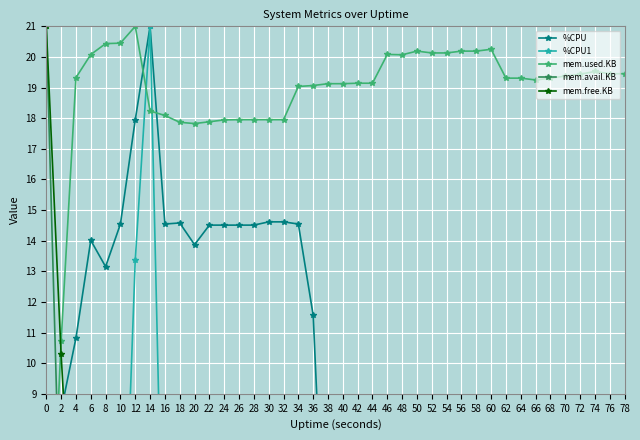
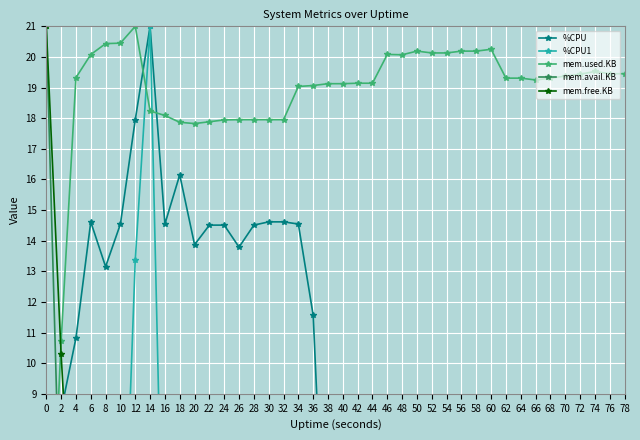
%CPU, 6: 14.0 -> 14.6
%CPU, 18: 14.6 -> 16.1
%CPU, 26: 14.5 -> 13.8
